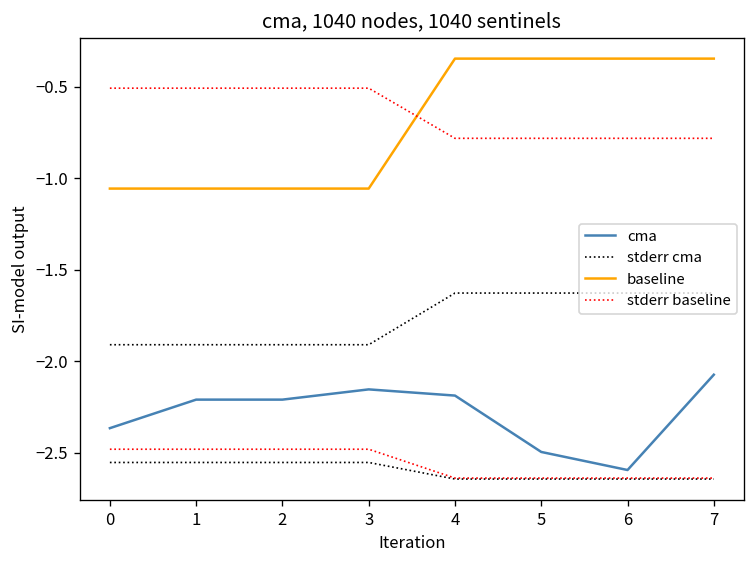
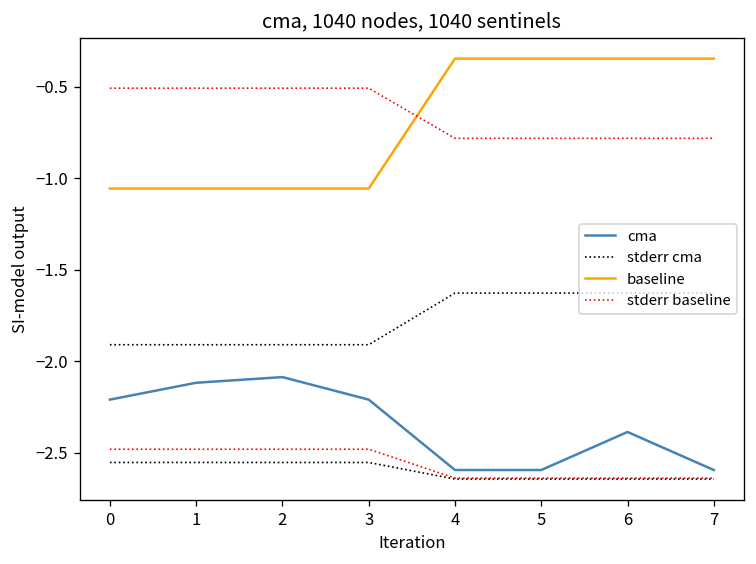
cma, 0: -2.37 -> -2.21
cma, 1: -2.21 -> -2.12
cma, 2: -2.21 -> -2.09
cma, 3: -2.15 -> -2.21
cma, 4: -2.19 -> -2.59
cma, 5: -2.50 -> -2.59
cma, 6: -2.59 -> -2.39
cma, 7: -2.07 -> -2.59
